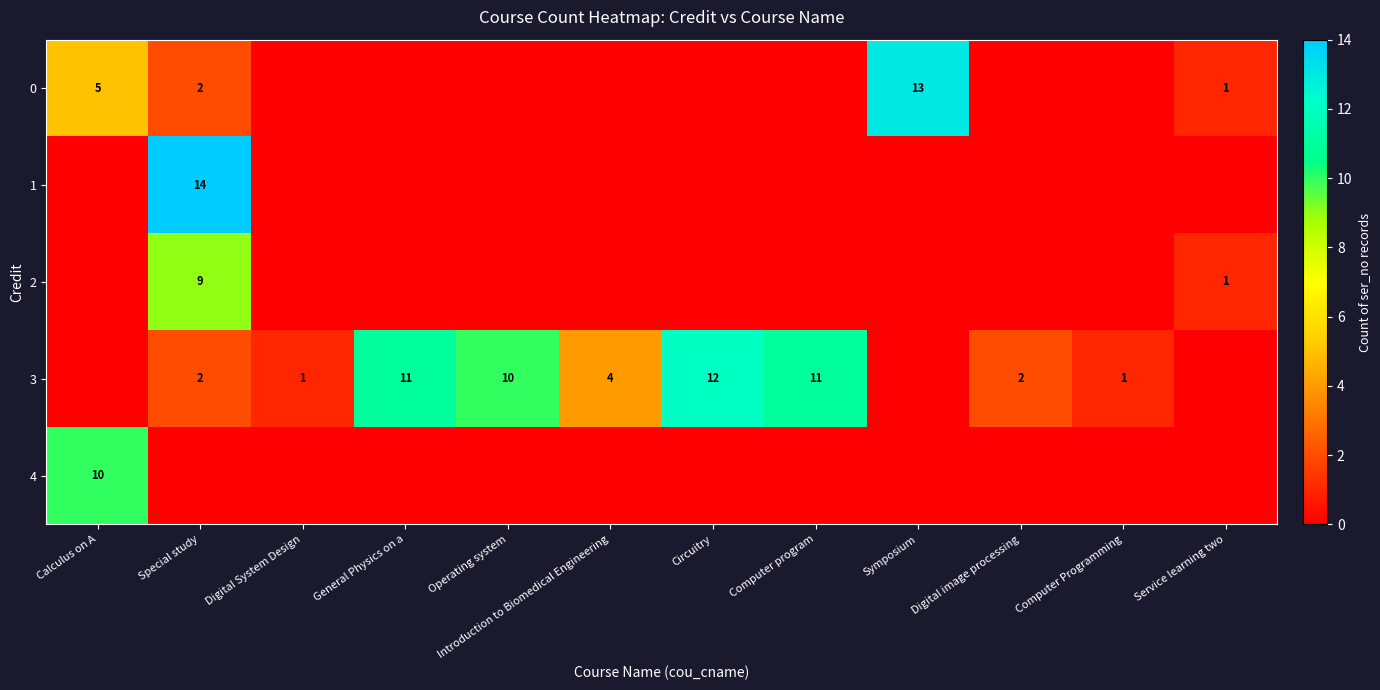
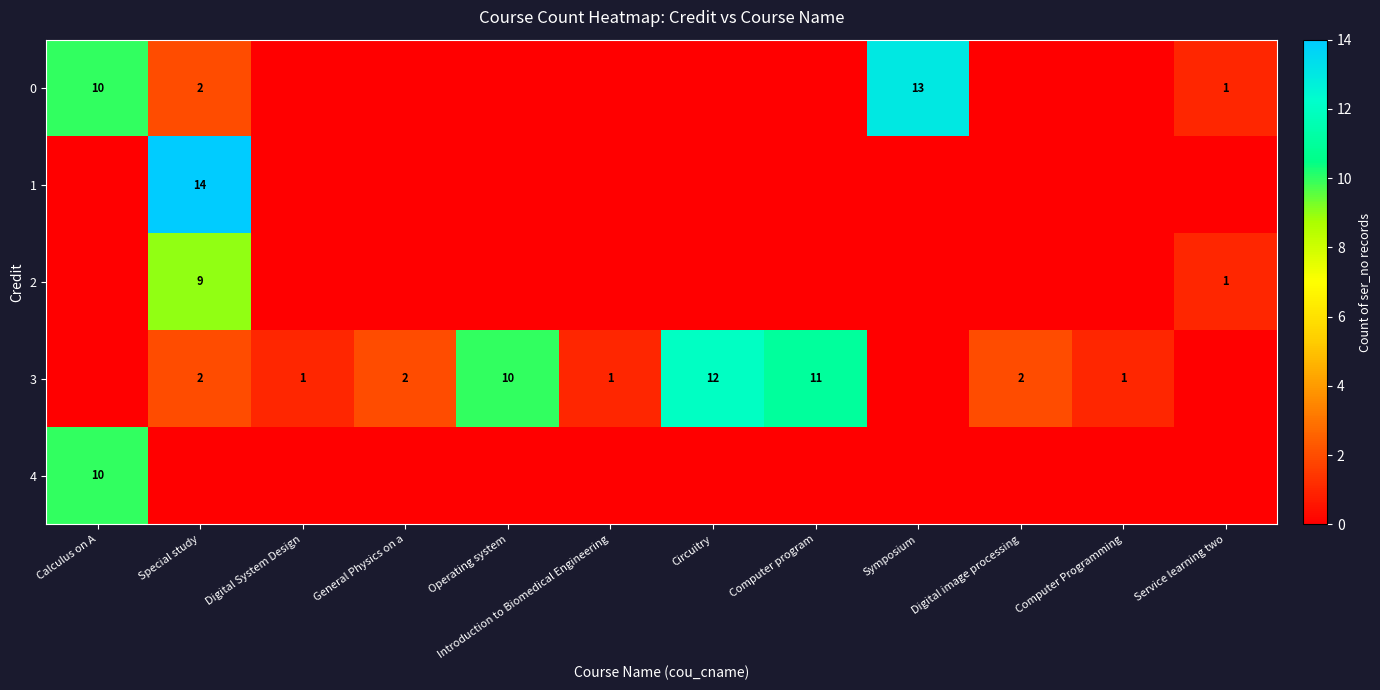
0, Calculus on A: 5 -> 10
3, General Physics on a: 11 -> 2
3, Introduction to Biomedical Engineering: 4 -> 1
